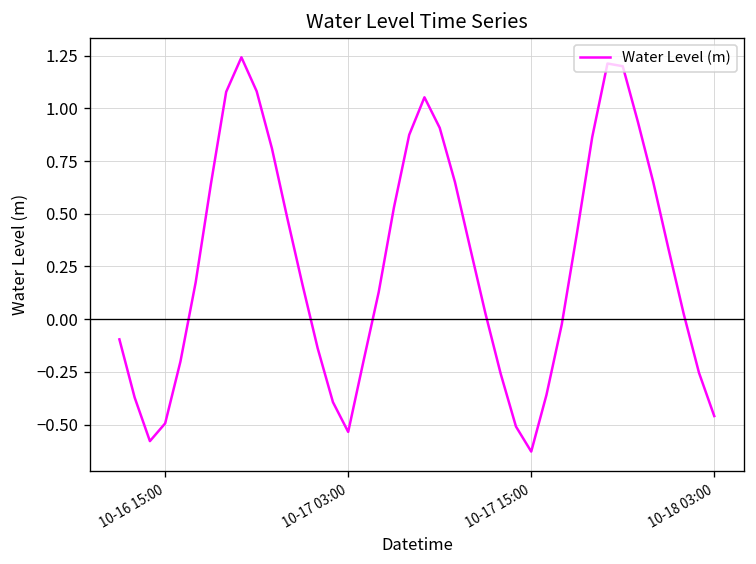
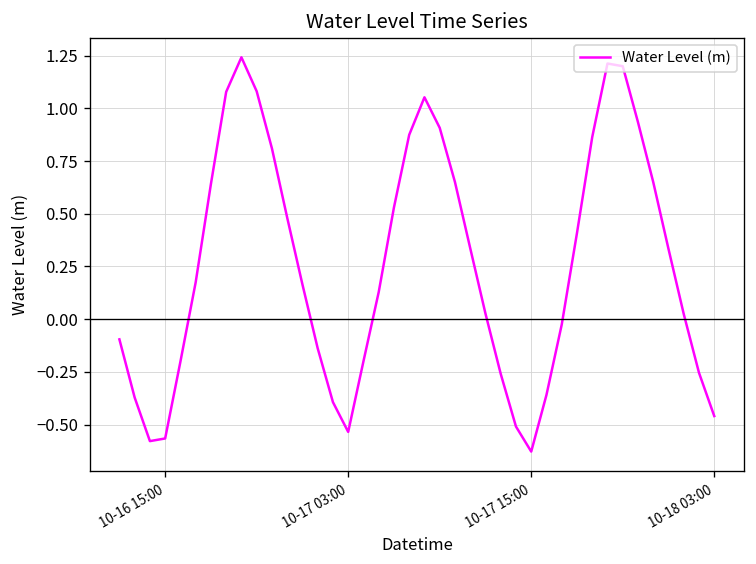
10-16 15:00: -0.49 -> -0.57
